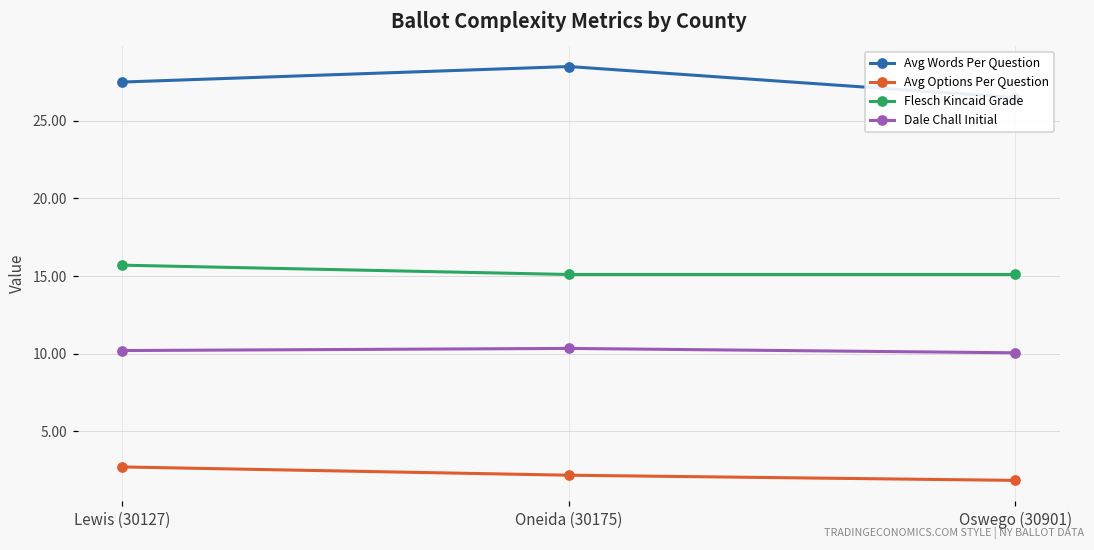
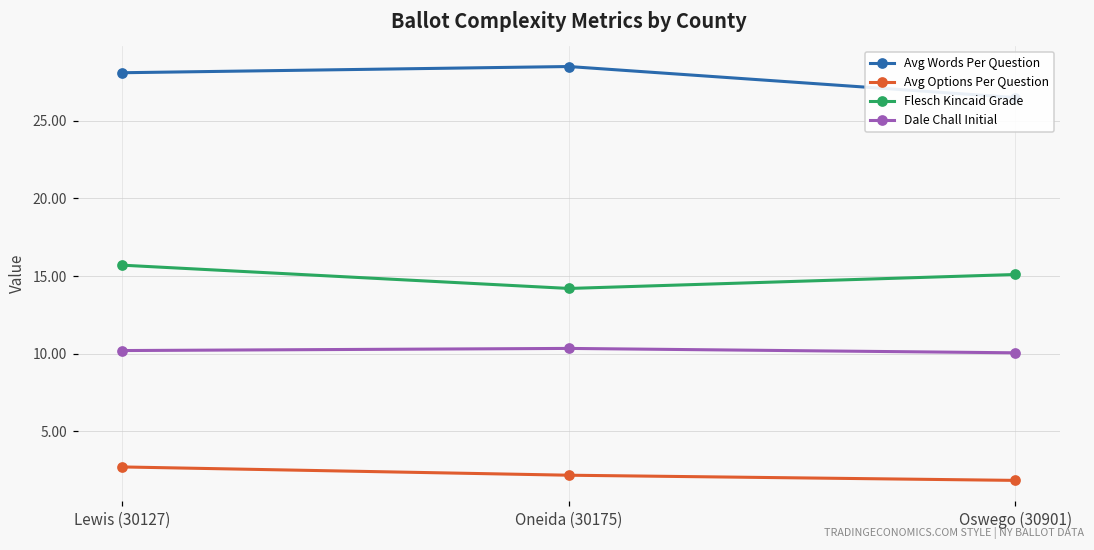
Avg Words Per Question, Lewis (30127): 27.5 -> 28.1
Flesch Kincaid Grade, Oneida (30175): 15.1 -> 14.2
